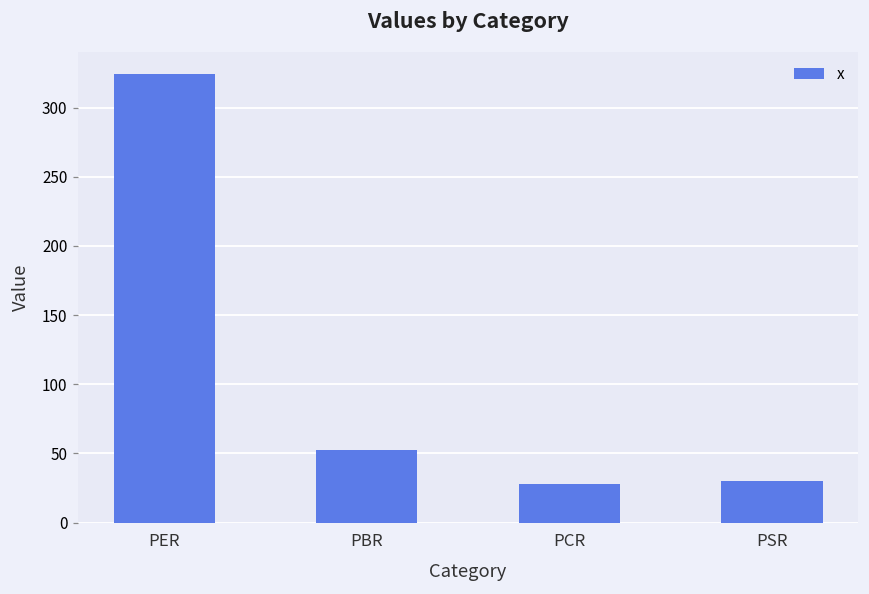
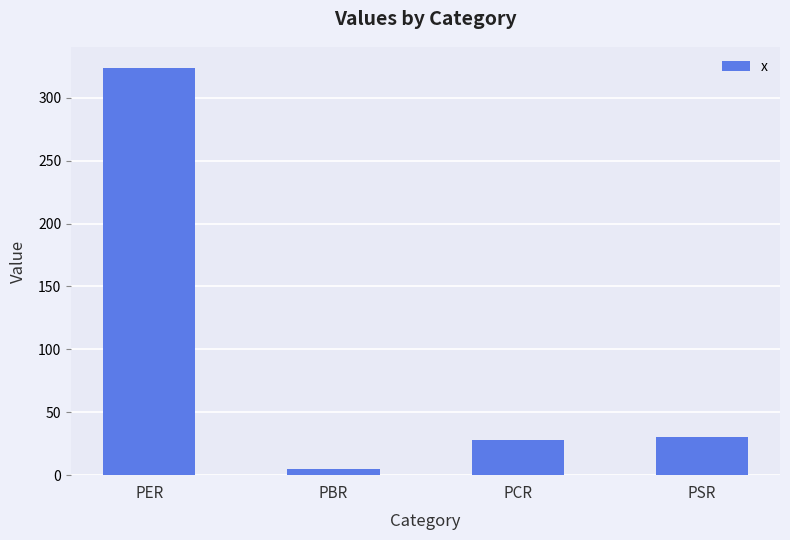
PBR: 52 -> 5
